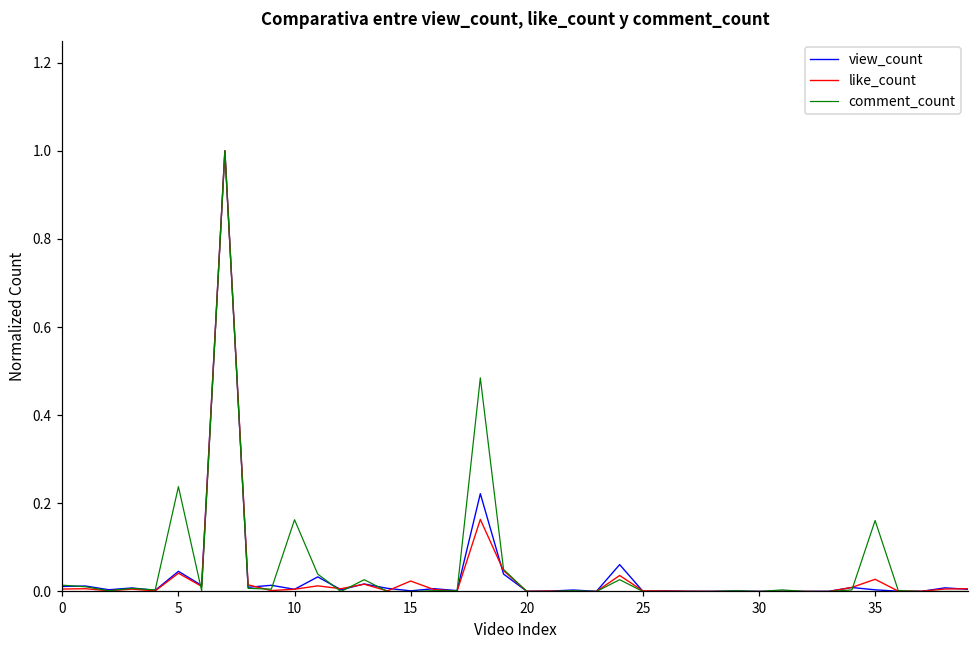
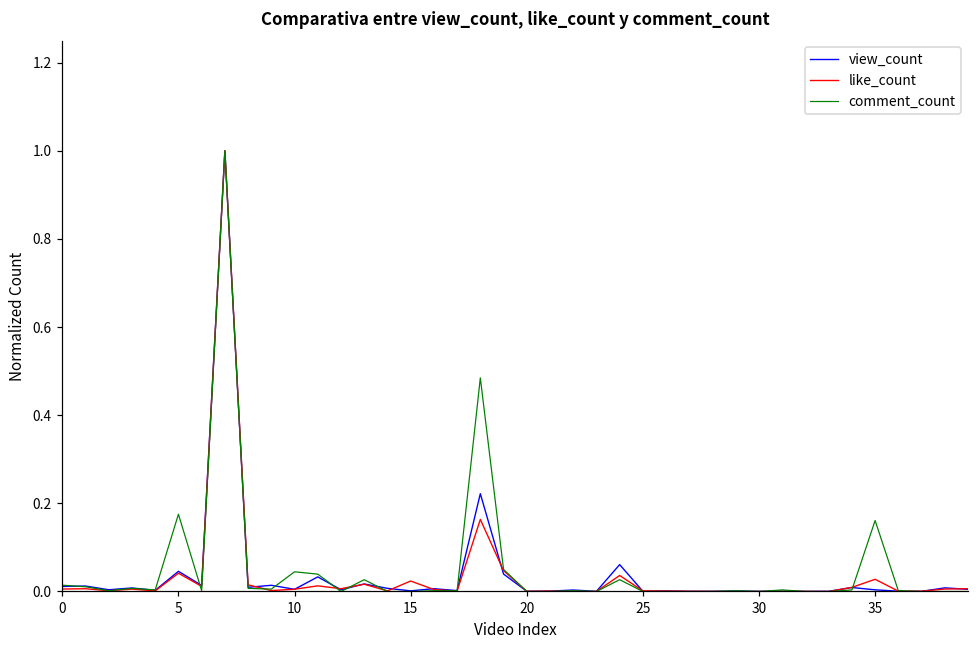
comment_count, 5: 0.24 -> 0.18
comment_count, 10: 0.16 -> 0.04
